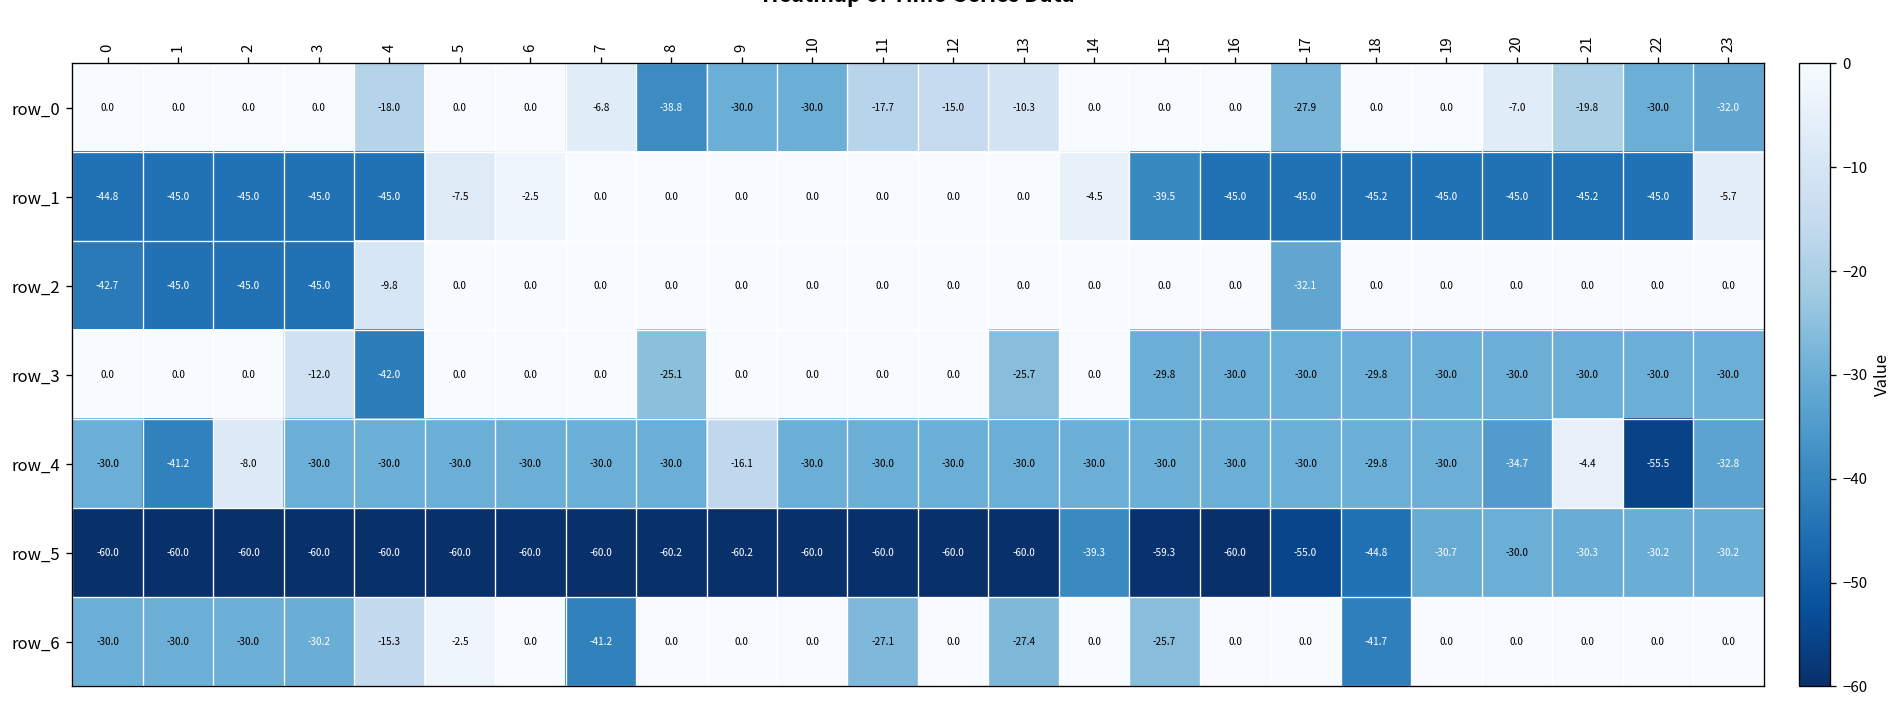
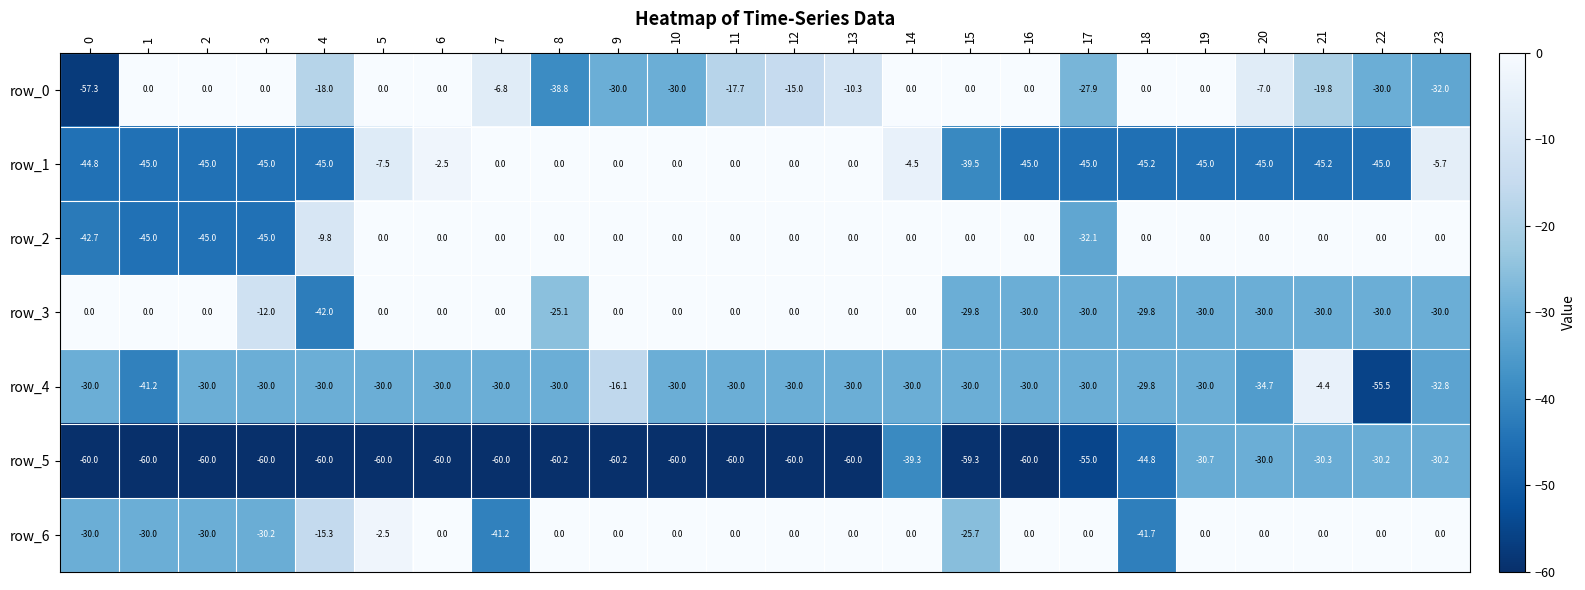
row_0, 0: 0.0 -> -57.3
row_3, 13: -25.7 -> 0.0
row_4, 2: -8.0 -> -30.0
row_6, 11: -27.1 -> 0.0
row_6, 13: -27.4 -> 0.0
